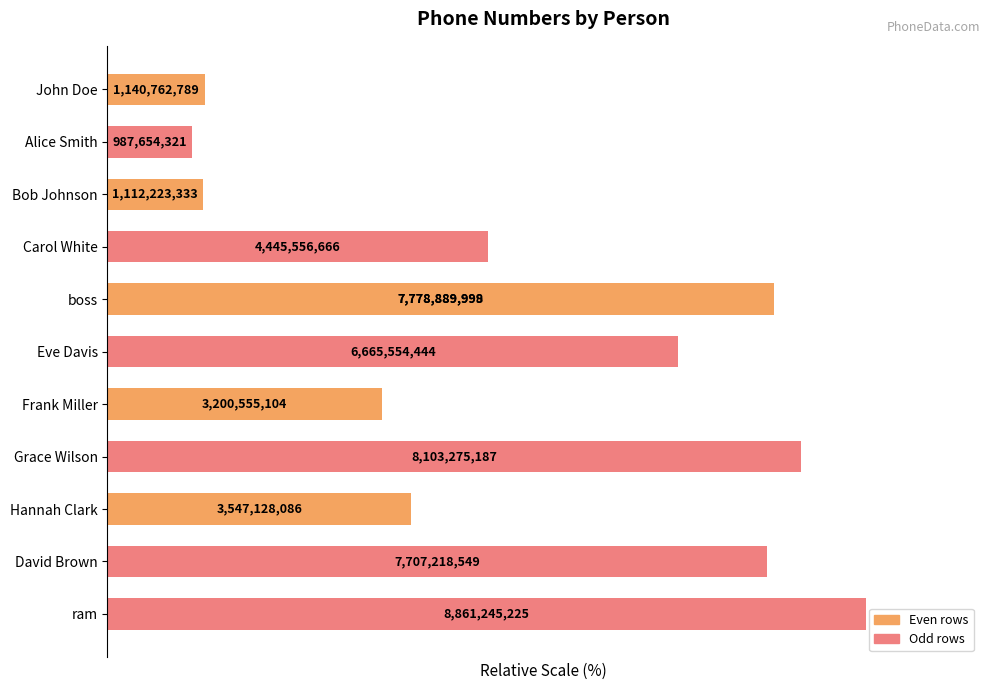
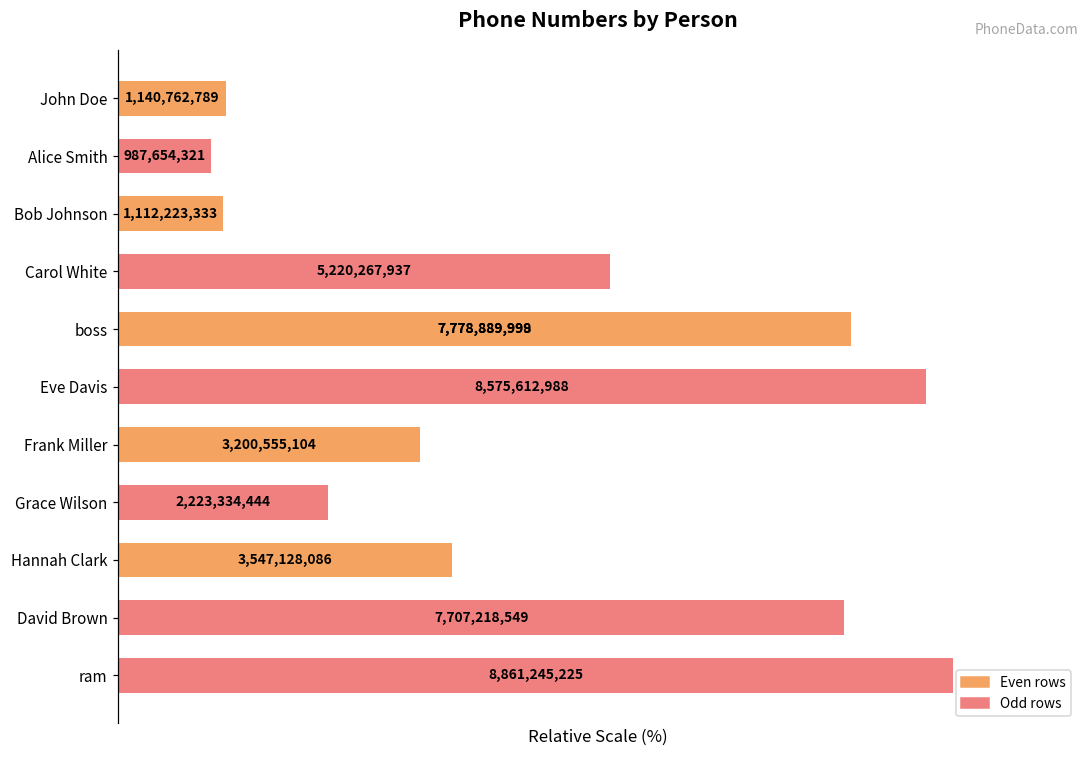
Carol White: 4,445,556,666 -> 5,220,267,937
Eve Davis: 6,665,554,444 -> 8,575,612,988
Grace Wilson: 8,103,275,187 -> 2,223,334,444
